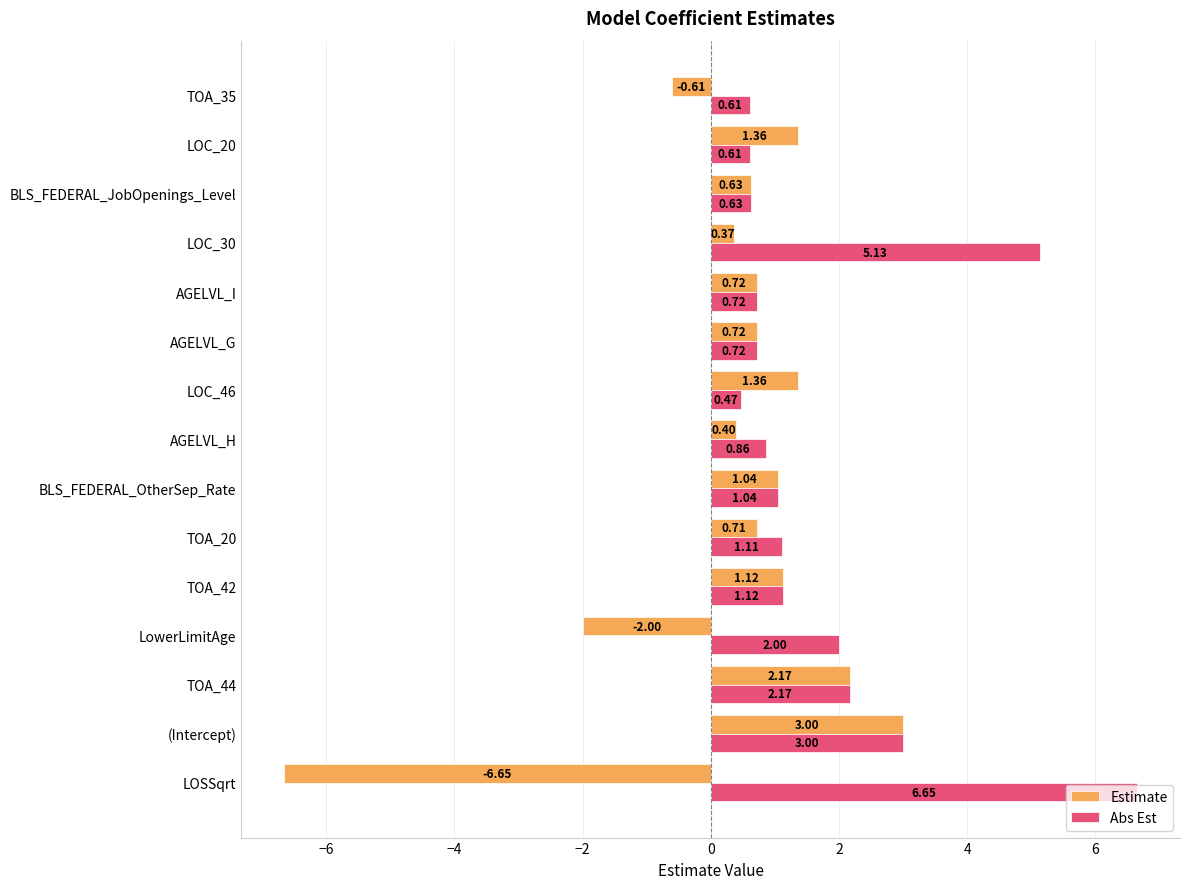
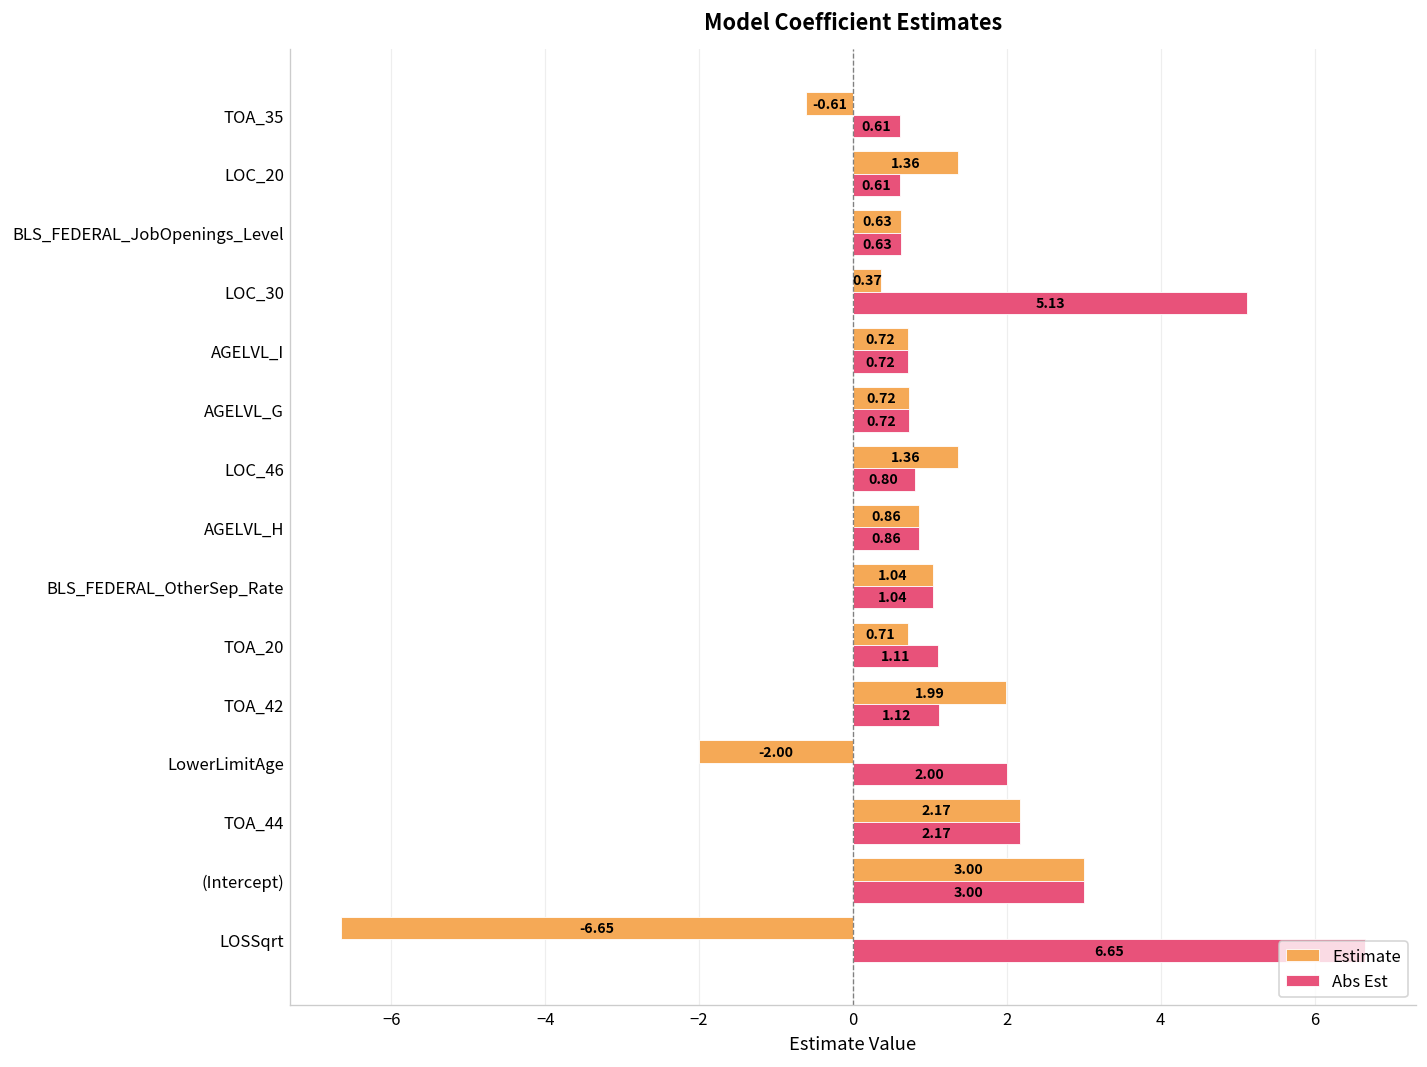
Abs Est, LOC_46: 0.47 -> 0.80
Estimate, AGELVL_H: 0.40 -> 0.86
Estimate, TOA_42: 1.12 -> 1.99
